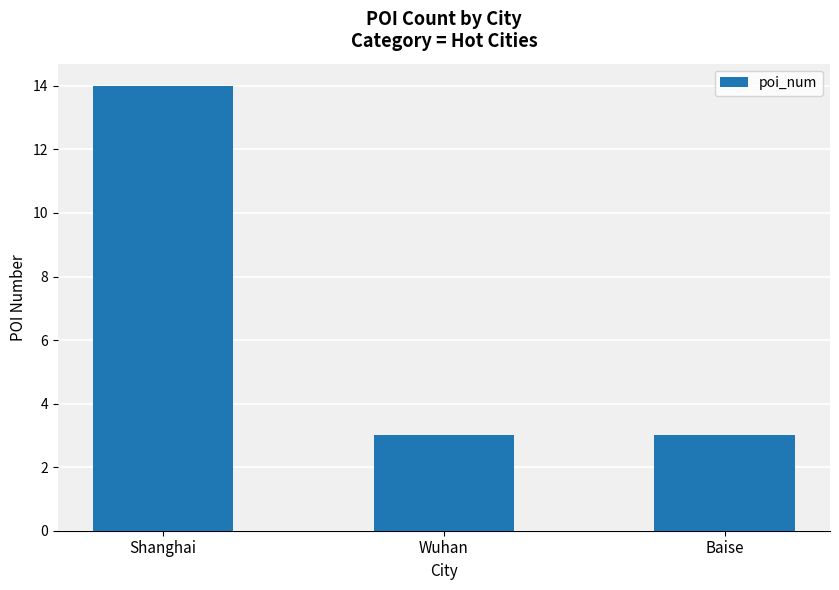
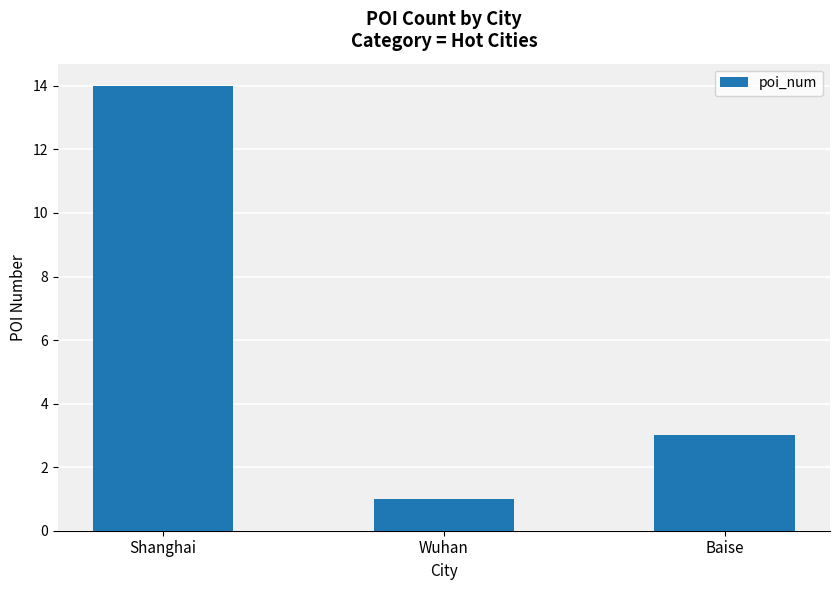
Wuhan: 3 -> 1
